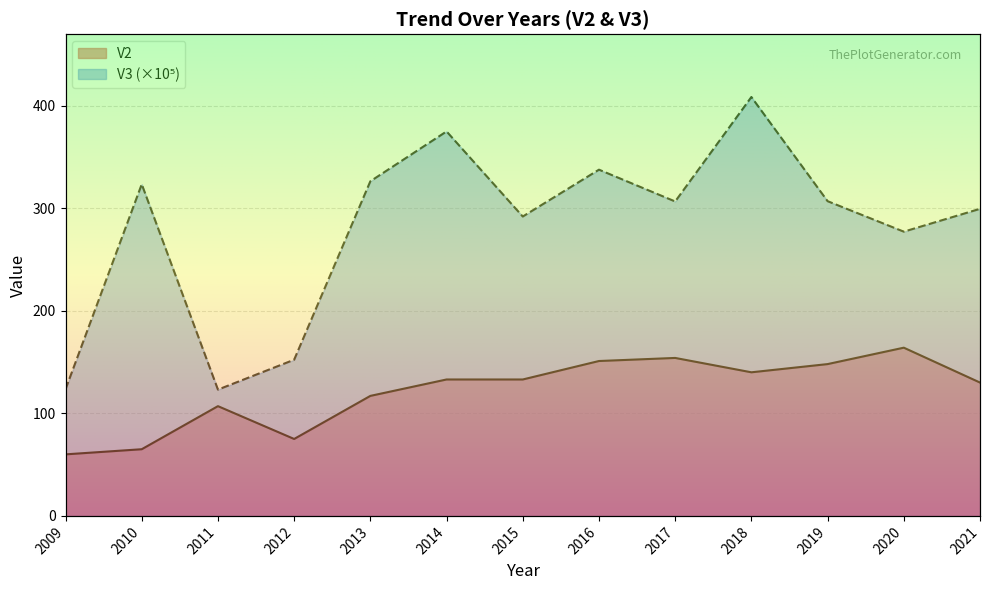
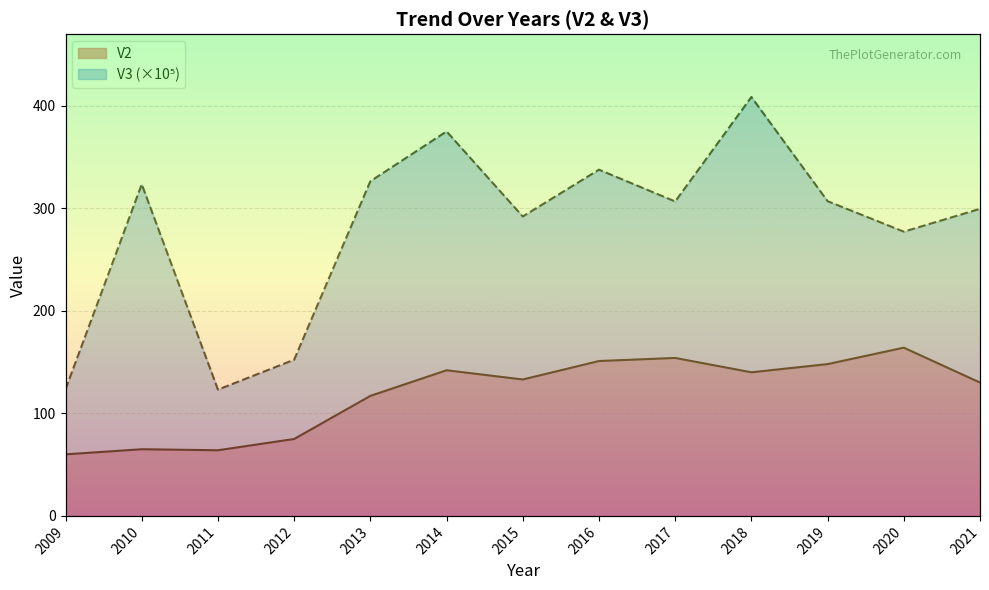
V2, 2011: 107 -> 64
V2, 2014: 133 -> 142
